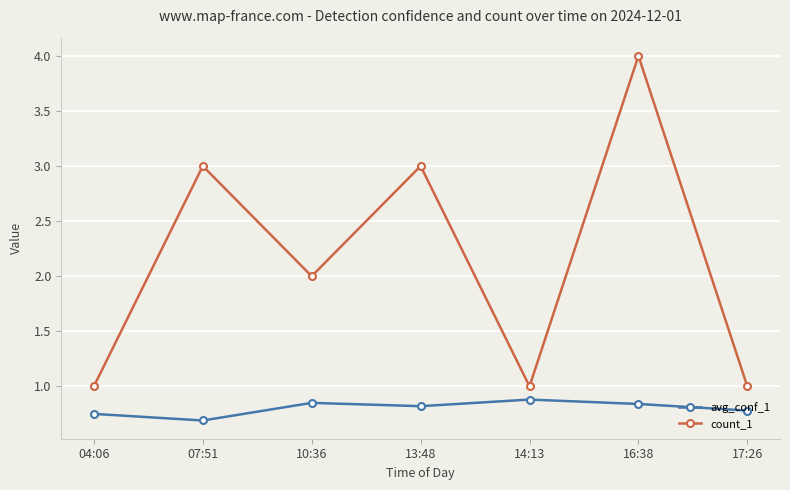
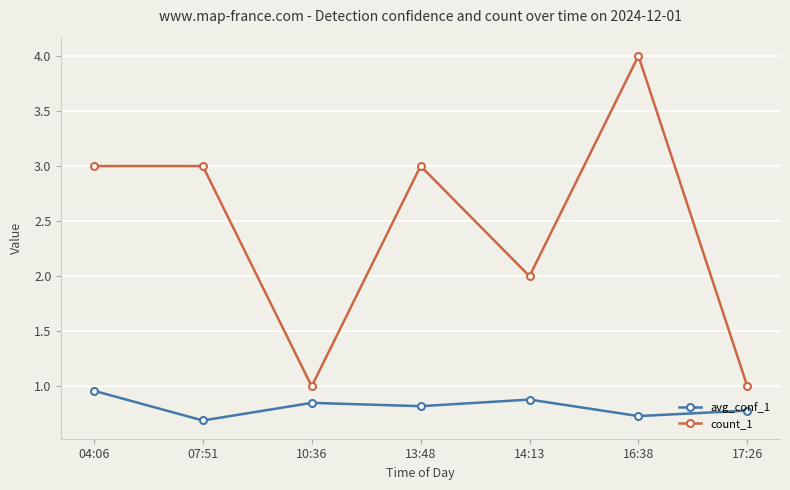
avg_conf_1, 04:06: 0.75 -> 0.96
count_1, 04:06: 1 -> 3
count_1, 10:36: 2 -> 1
count_1, 14:13: 1 -> 2
avg_conf_1, 16:38: 0.84 -> 0.73
